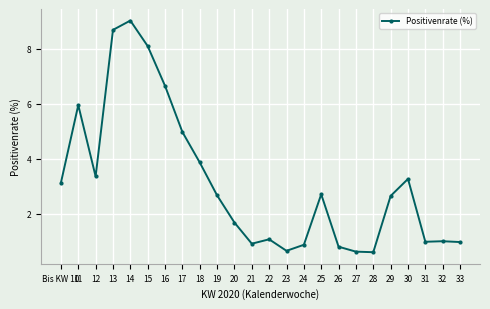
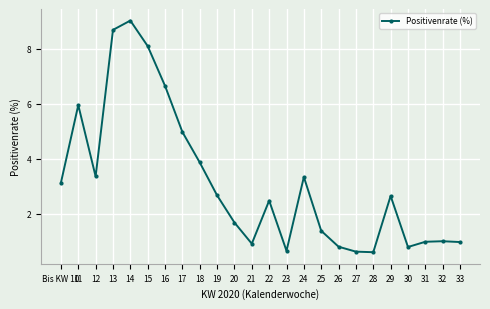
22: 1.1 -> 2.5
24: 0.9 -> 3.3
25: 2.7 -> 1.4
30: 3.3 -> 0.8
